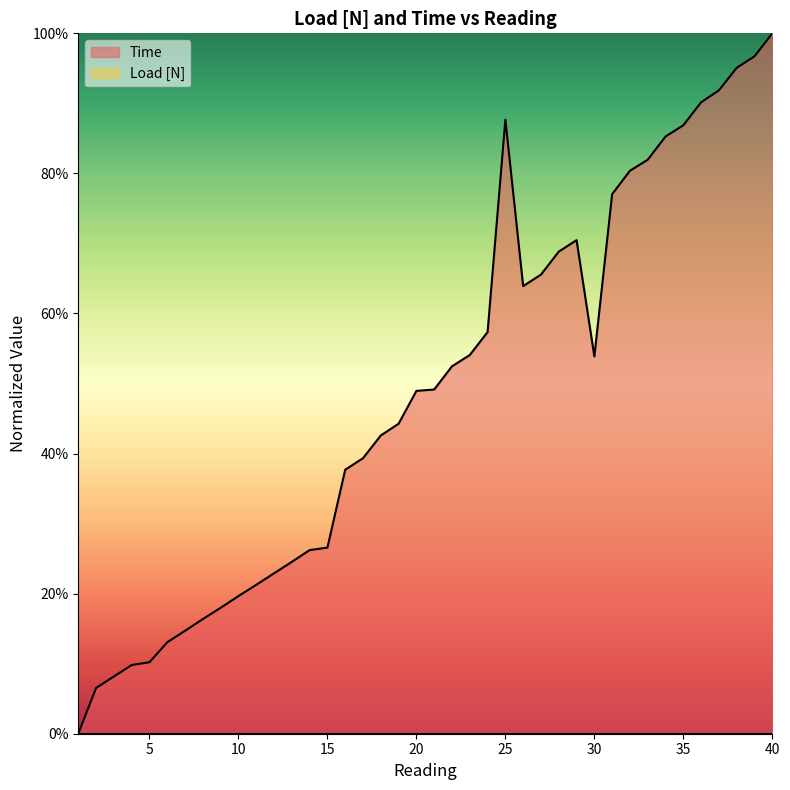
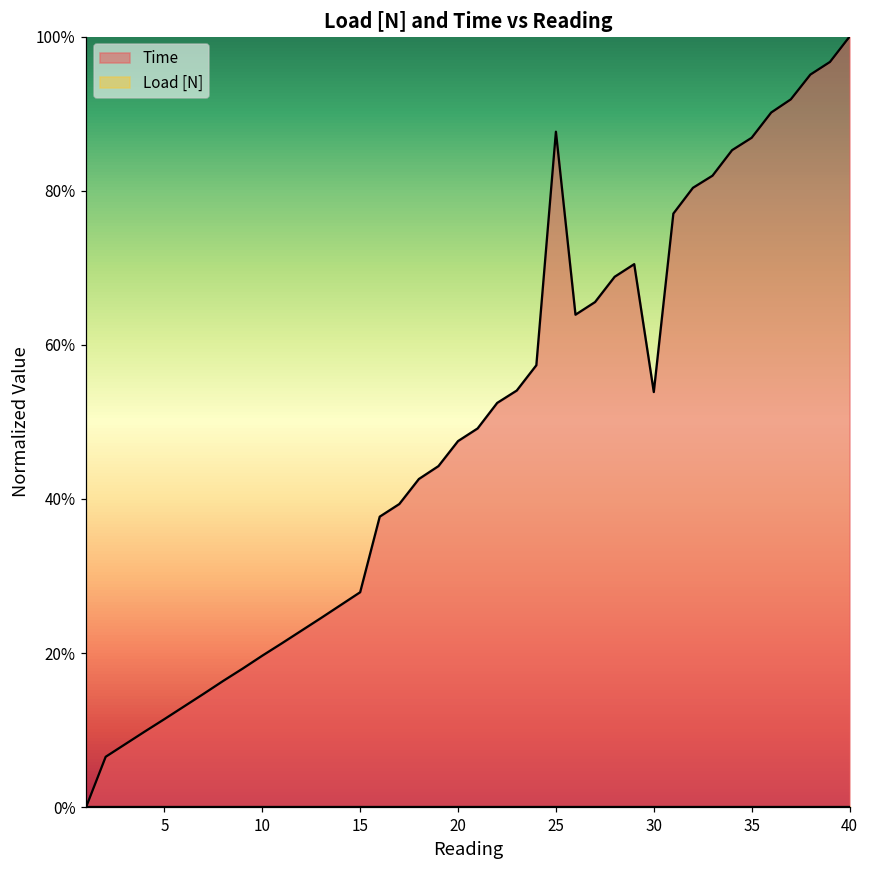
Time, 5: 10% -> 11%
Time, 15: 27% -> 28%
Time, 20: 49% -> 48%
